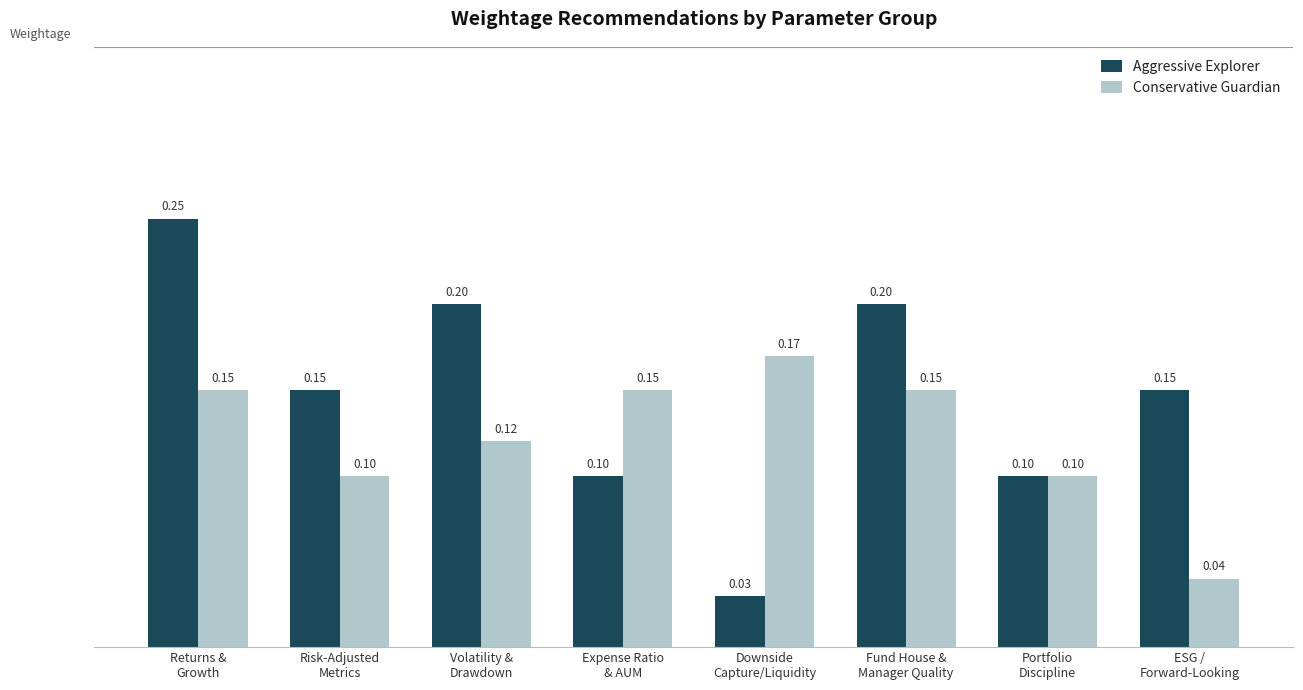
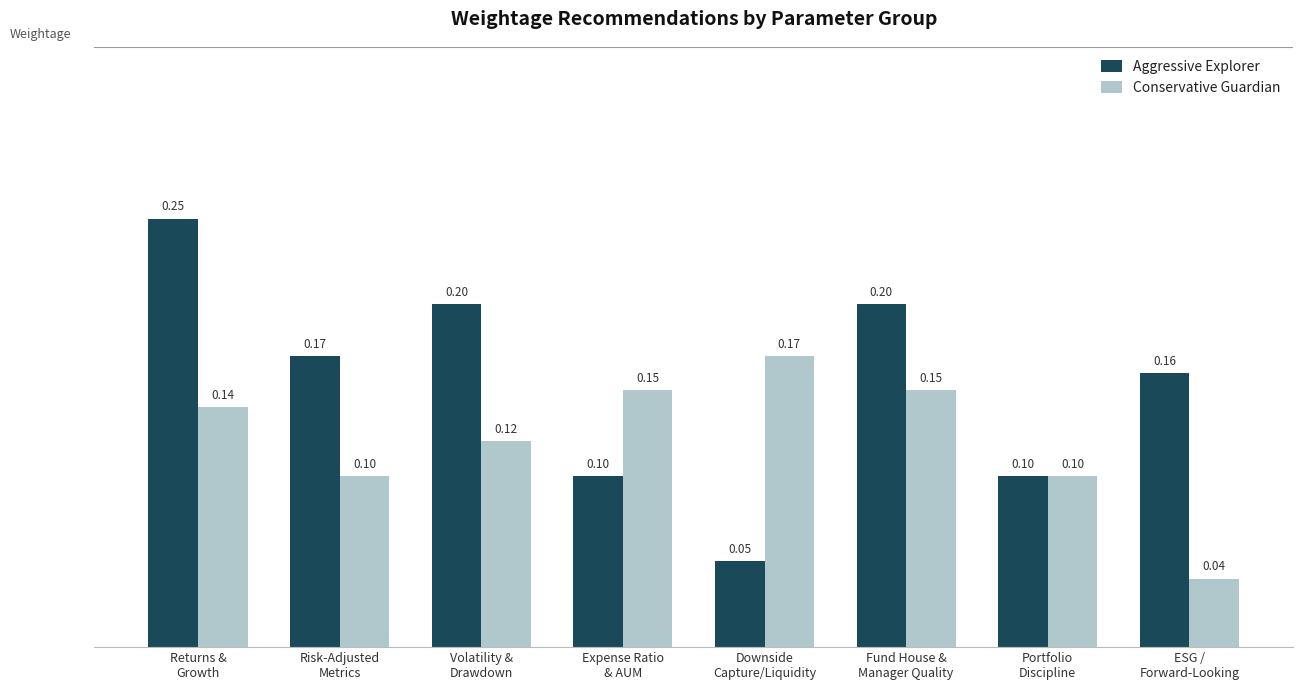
Conservative Guardian, Returns & Growth: 0.15 -> 0.14
Aggressive Explorer, Risk-Adjusted Metrics: 0.15 -> 0.17
Aggressive Explorer, Downside Capture/Liquidity: 0.03 -> 0.05
Aggressive Explorer, ESG / Forward-Looking: 0.15 -> 0.16
